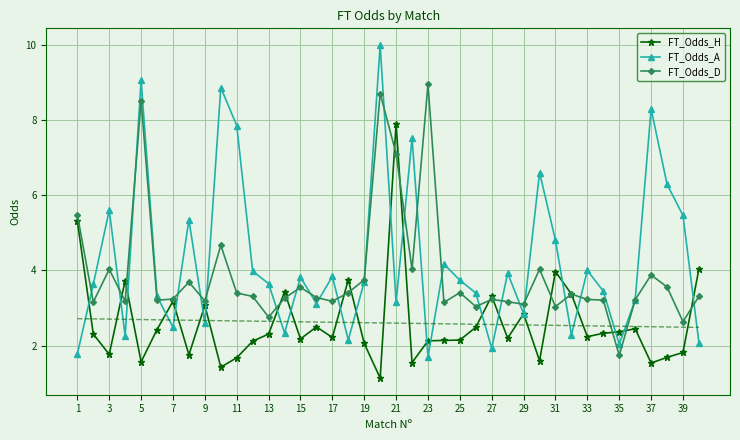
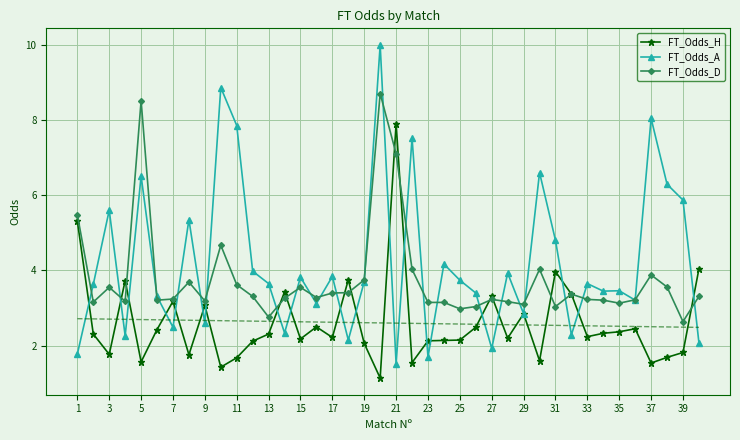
FT_Odds_D, 3: 4.0 -> 3.6
FT_Odds_A, 5: 9.1 -> 6.5
FT_Odds_D, 11: 3.4 -> 3.6
FT_Odds_D, 17: 3.2 -> 3.4
FT_Odds_A, 21: 3.2 -> 1.5
FT_Odds_D, 23: 9.0 -> 3.2
FT_Odds_D, 25: 3.4 -> 3.0
FT_Odds_A, 33: 4.0 -> 3.7
FT_Odds_A, 35: 2.0 -> 3.5
FT_Odds_D, 35: 1.7 -> 3.1
FT_Odds_A, 37: 8.3 -> 8.0
FT_Odds_A, 39: 5.5 -> 5.9
